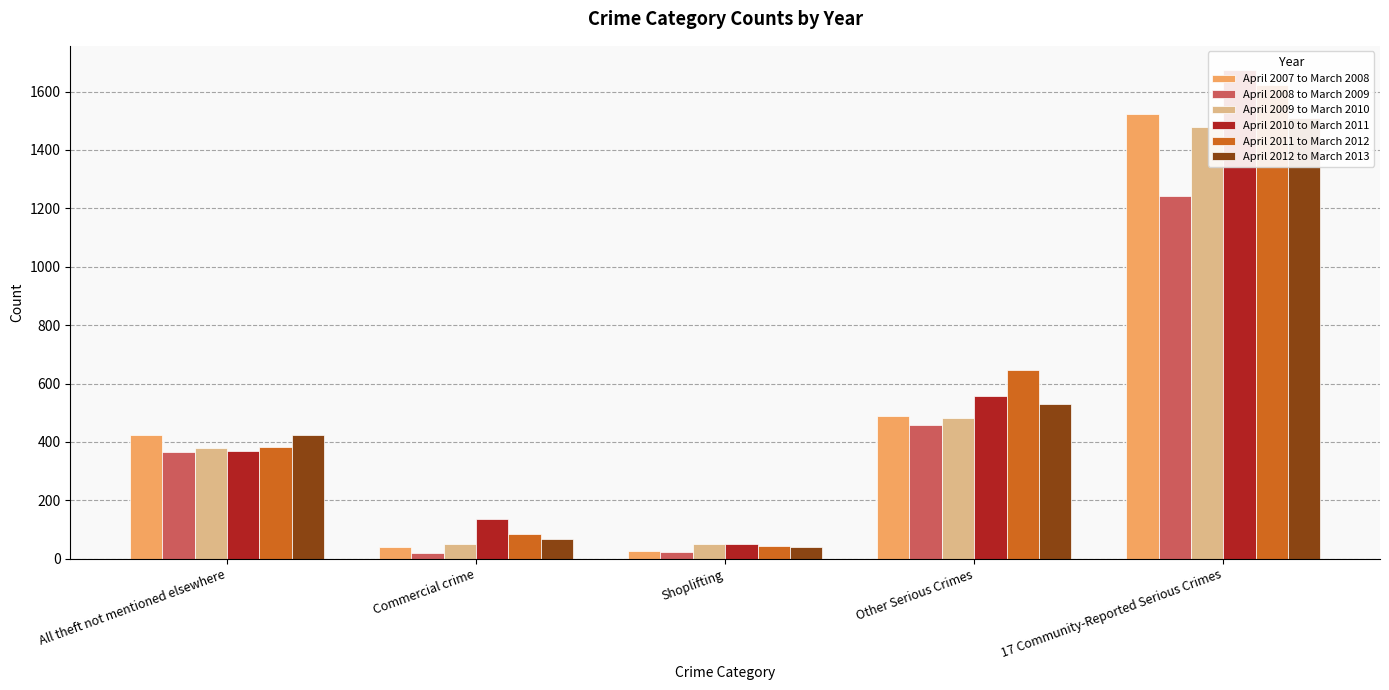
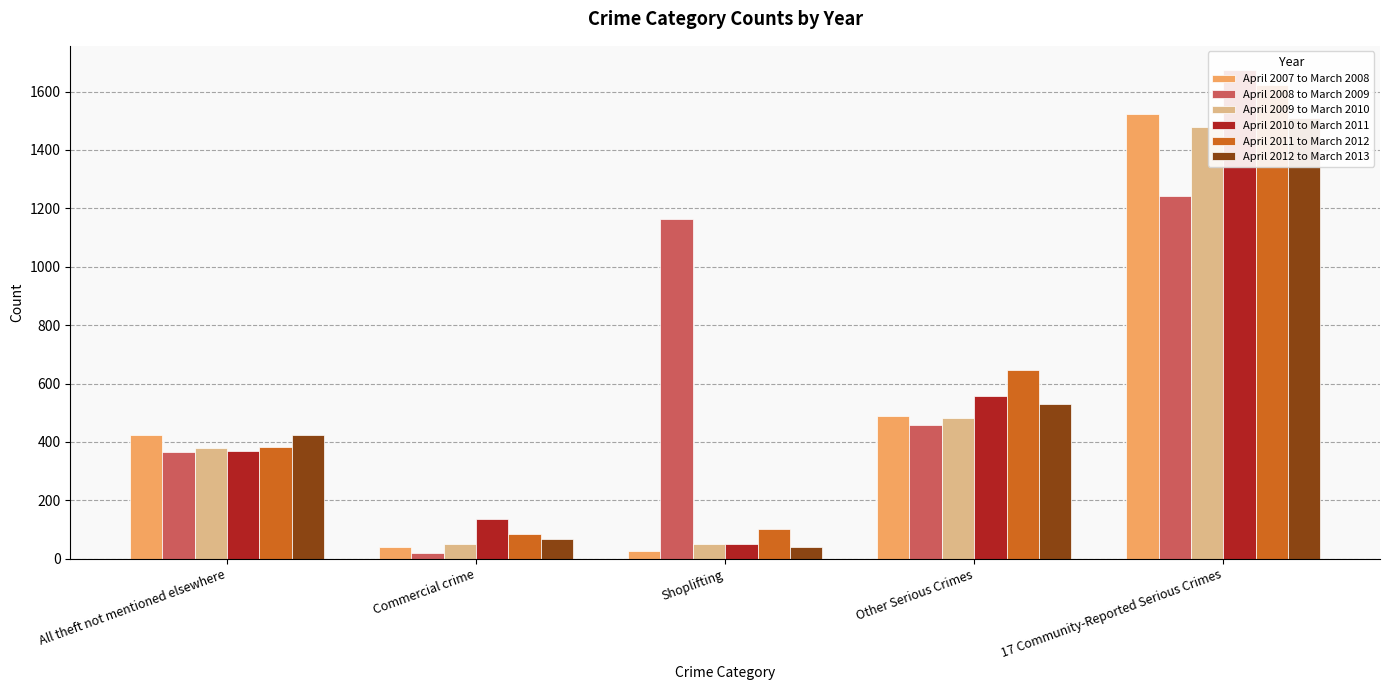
April 2008 to March 2009, Shoplifting: 20 -> 1160
April 2011 to March 2012, Shoplifting: 40 -> 100
